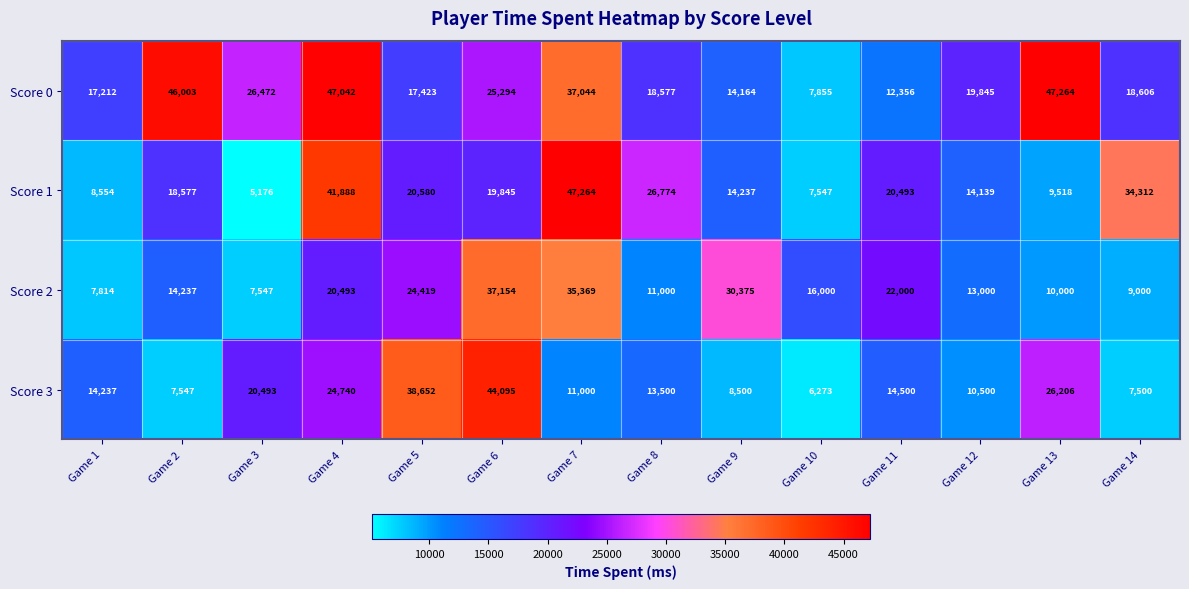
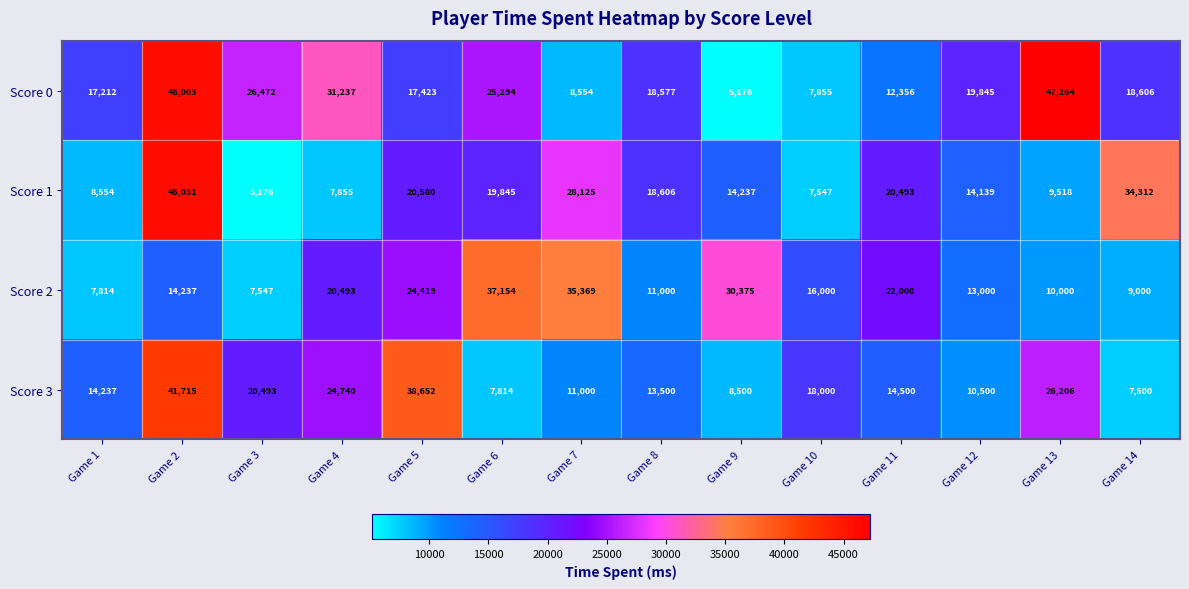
Score 0, Game 4: 47,042 -> 31,237
Score 0, Game 7: 37,044 -> 8,554
Score 0, Game 9: 14,164 -> 5,176
Score 1, Game 2: 18,577 -> 46,031
Score 1, Game 4: 41,888 -> 7,855
Score 1, Game 7: 47,264 -> 28,125
Score 1, Game 8: 26,774 -> 18,606
Score 3, Game 2: 7,547 -> 41,715
Score 3, Game 6: 44,095 -> 7,814
Score 3, Game 10: 6,273 -> 18,000
